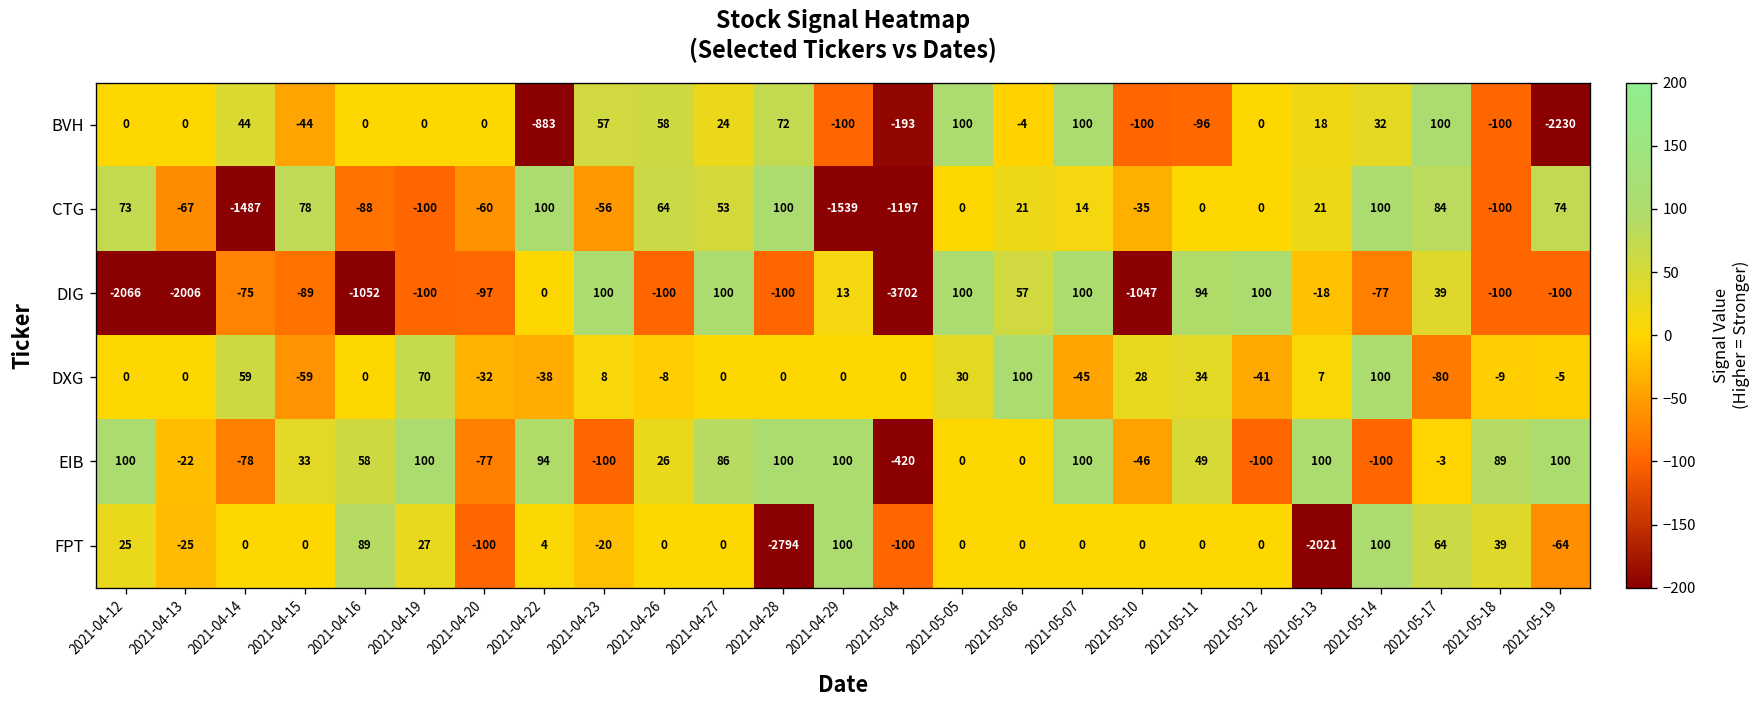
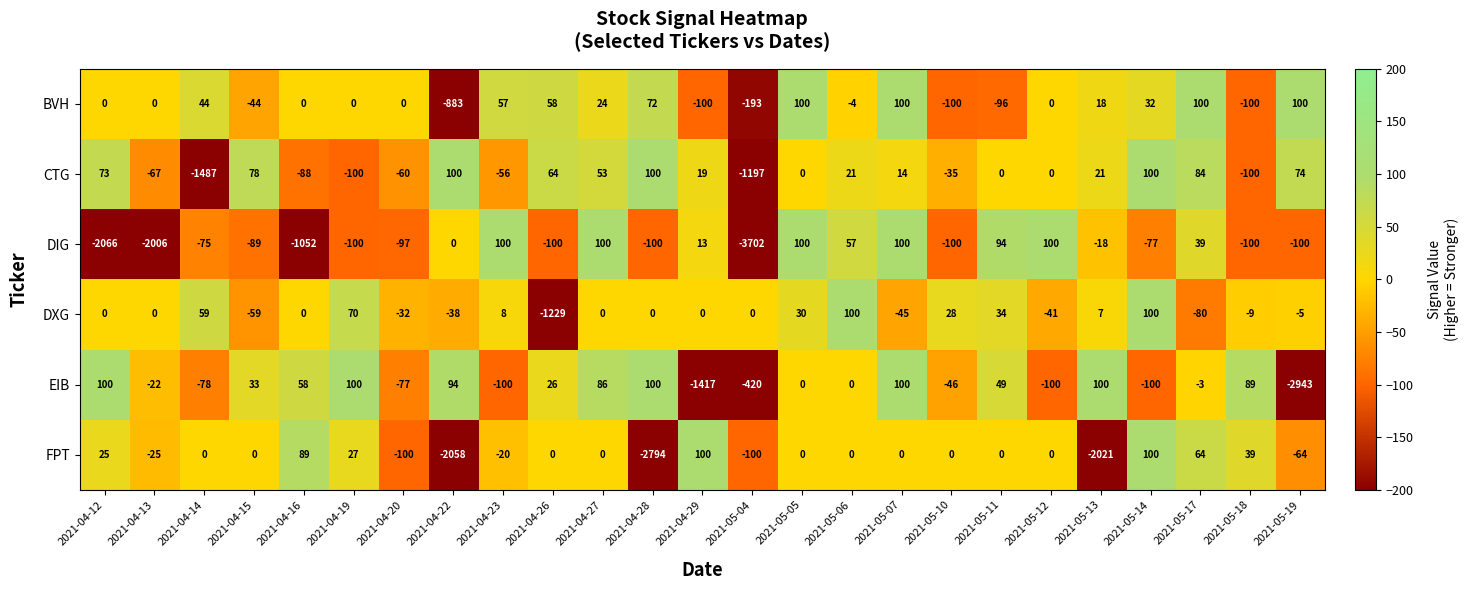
BVH, 2021-05-19: -2230 -> 100
CTG, 2021-04-29: -1539 -> 19
DIG, 2021-05-10: -1047 -> -100
DXG, 2021-04-26: -8 -> -1229
EIB, 2021-04-29: 100 -> -1417
EIB, 2021-05-19: 100 -> -2943
FPT, 2021-04-22: 4 -> -2058
